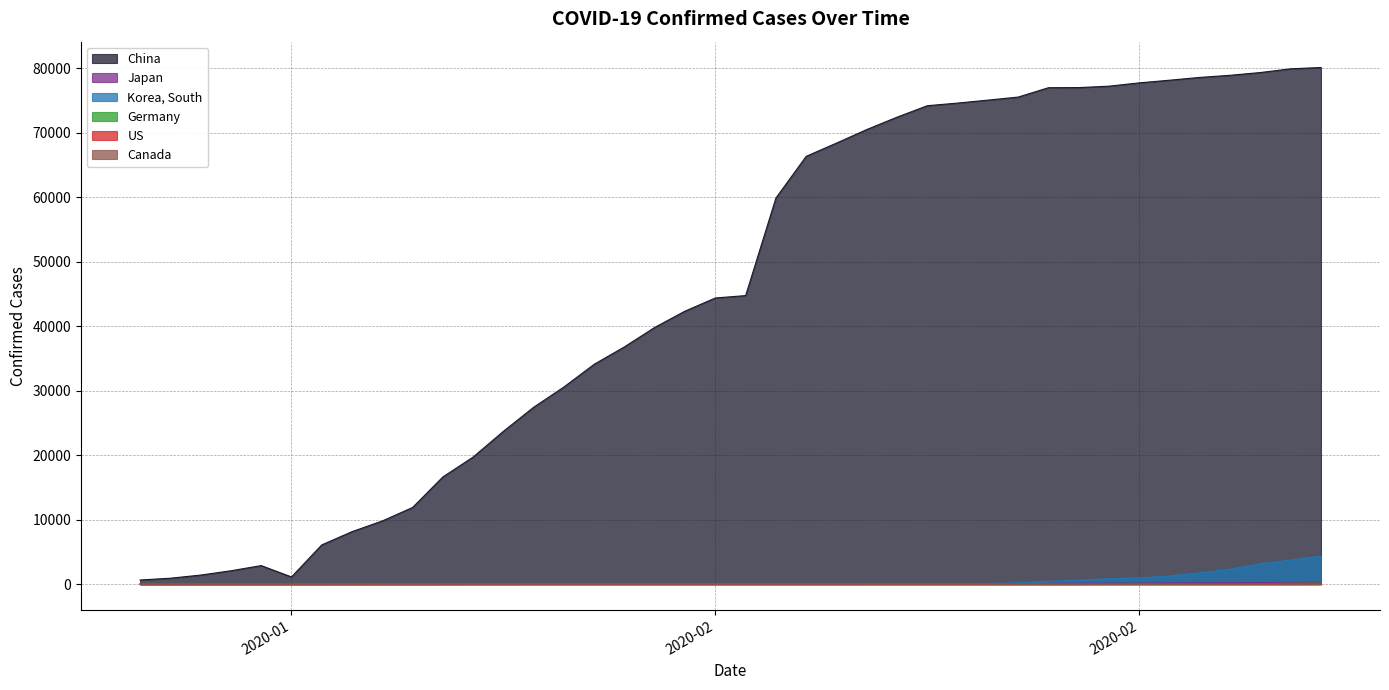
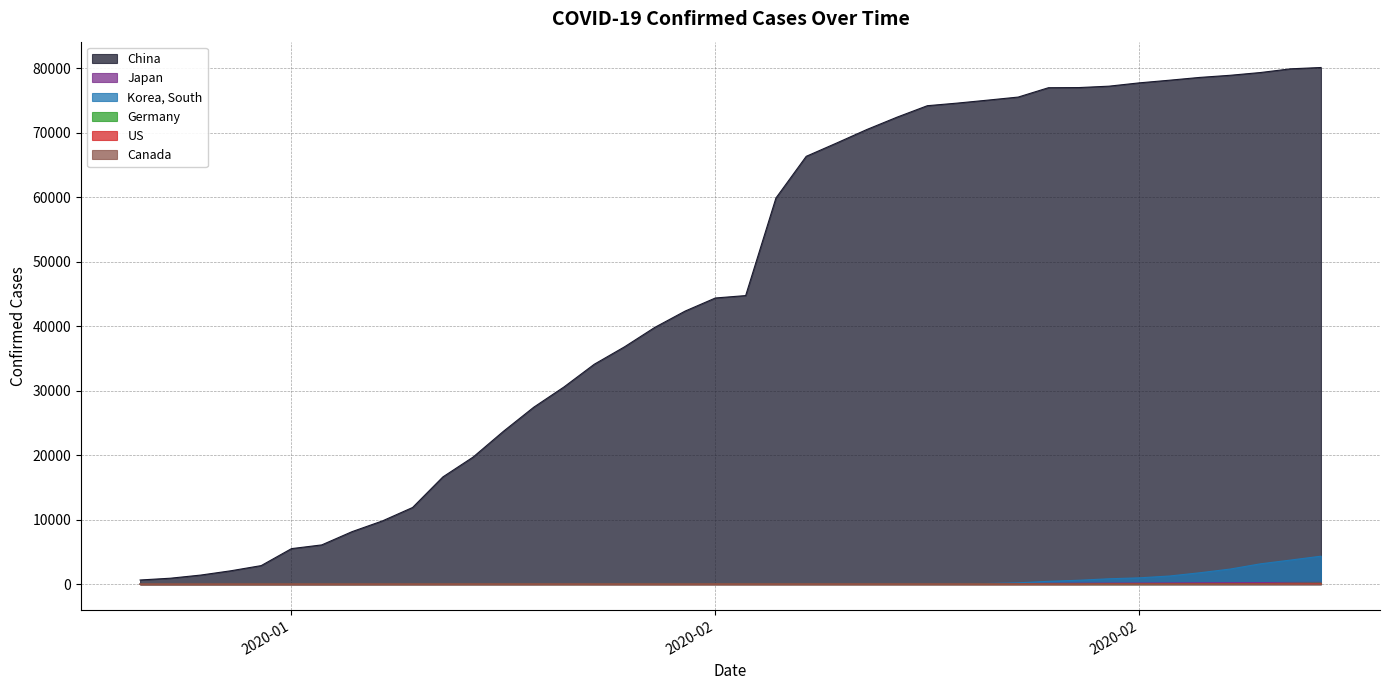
China, 2020-01: 1000 -> 6000
